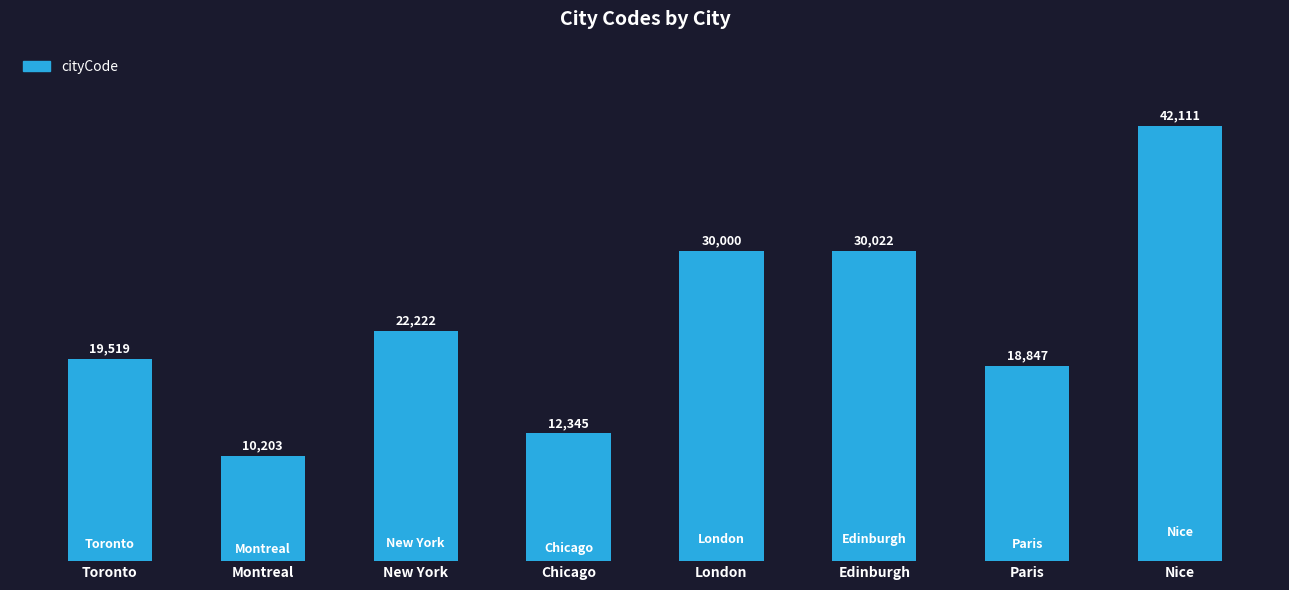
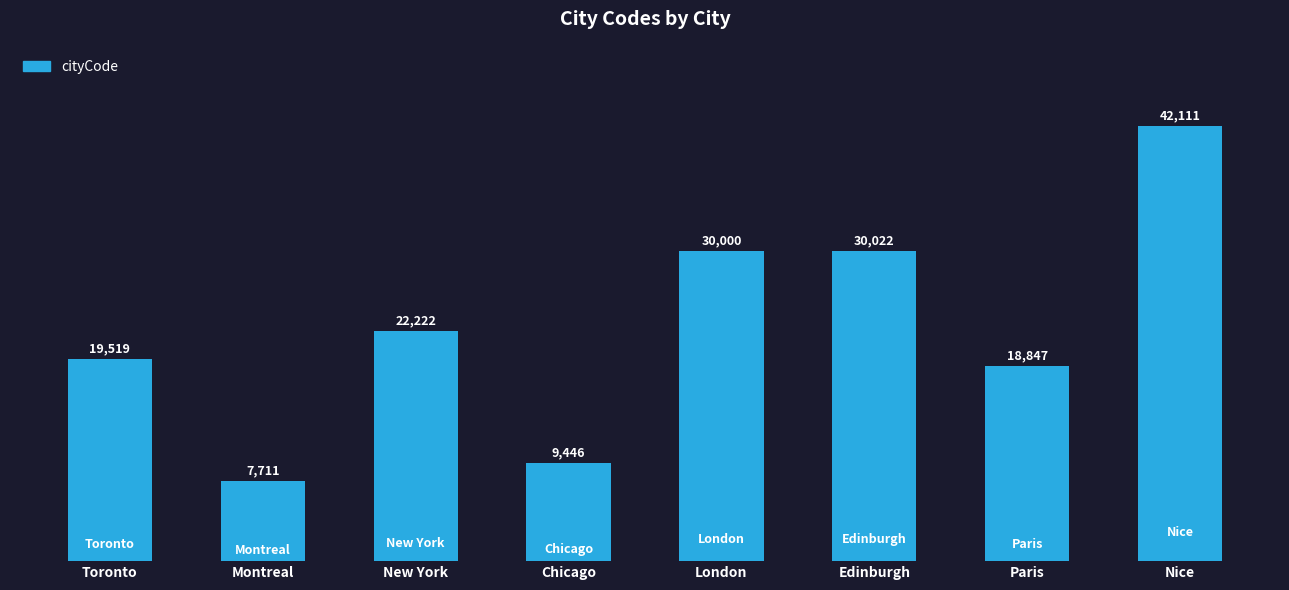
Montreal: 10,203 -> 7,711
Chicago: 12,345 -> 9,446
